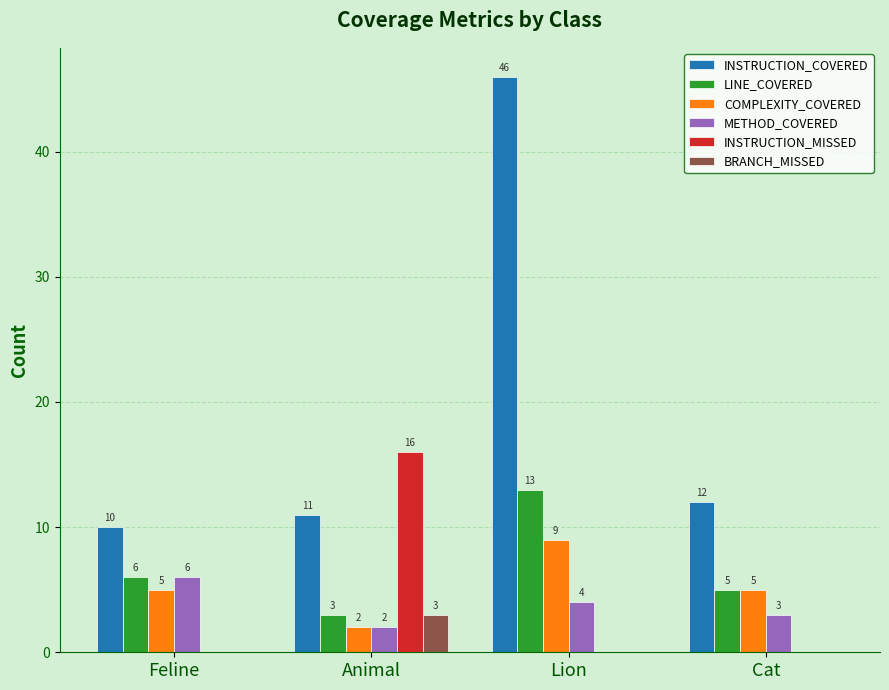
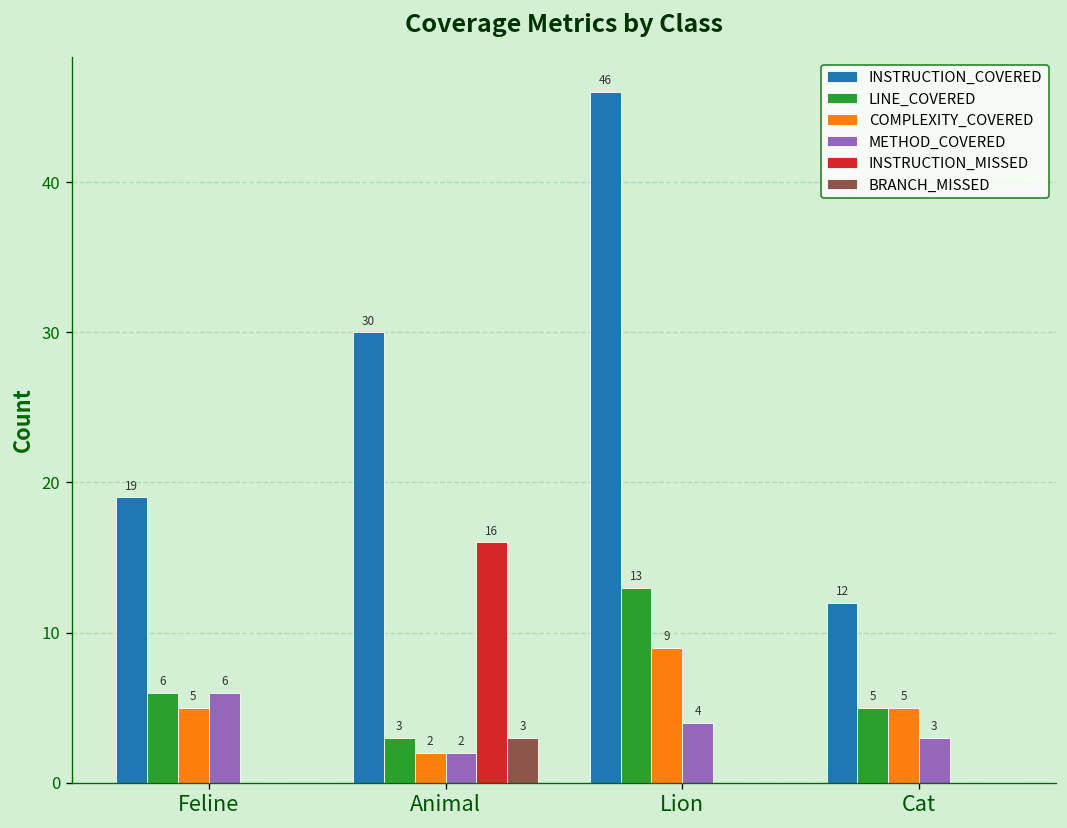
INSTRUCTION_COVERED, Feline: 10 -> 19
INSTRUCTION_COVERED, Animal: 11 -> 30
